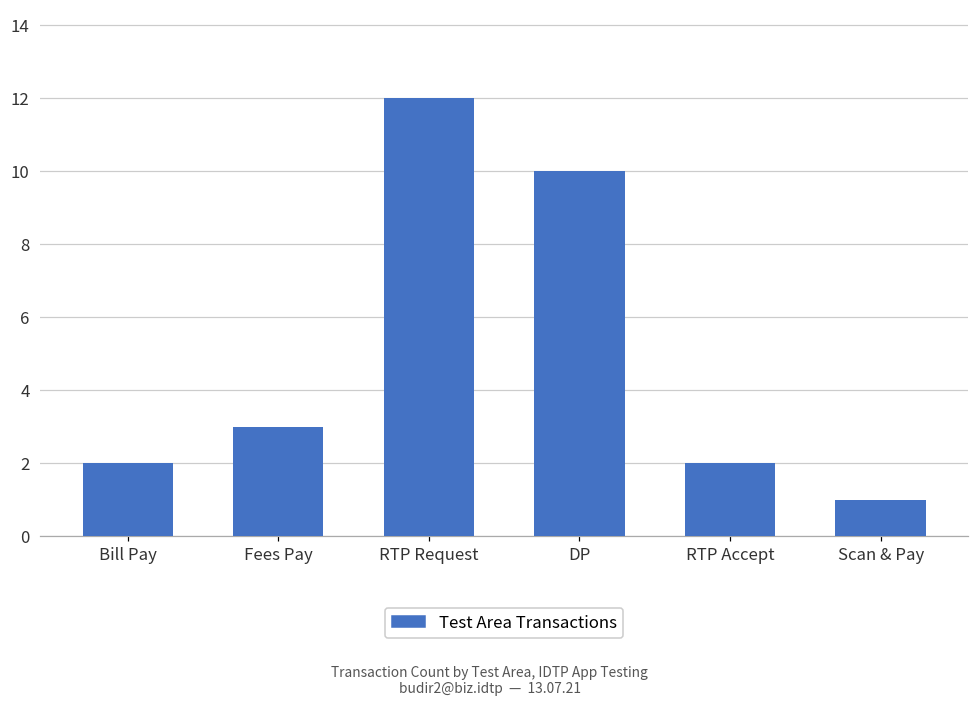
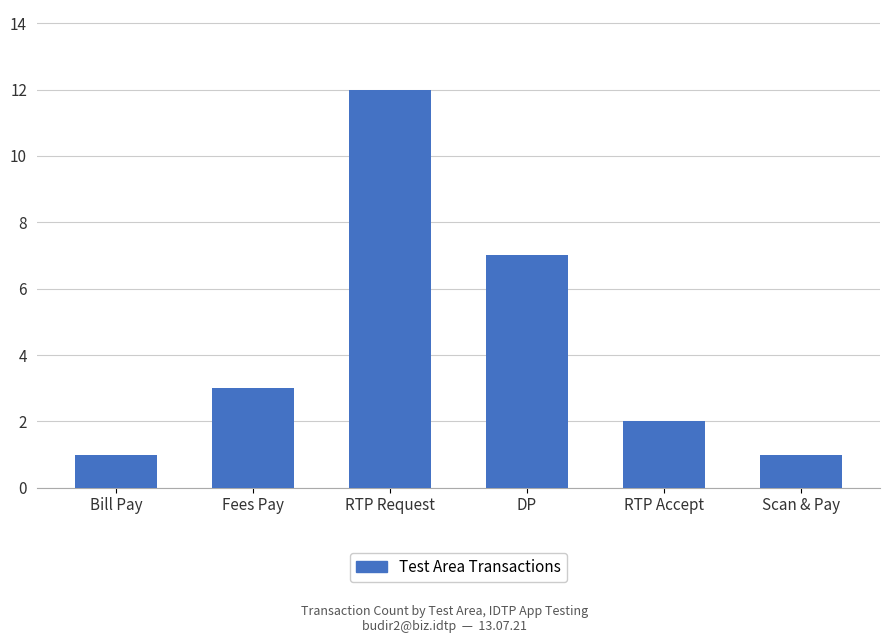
Bill Pay: 2 -> 1
DP: 10 -> 7
